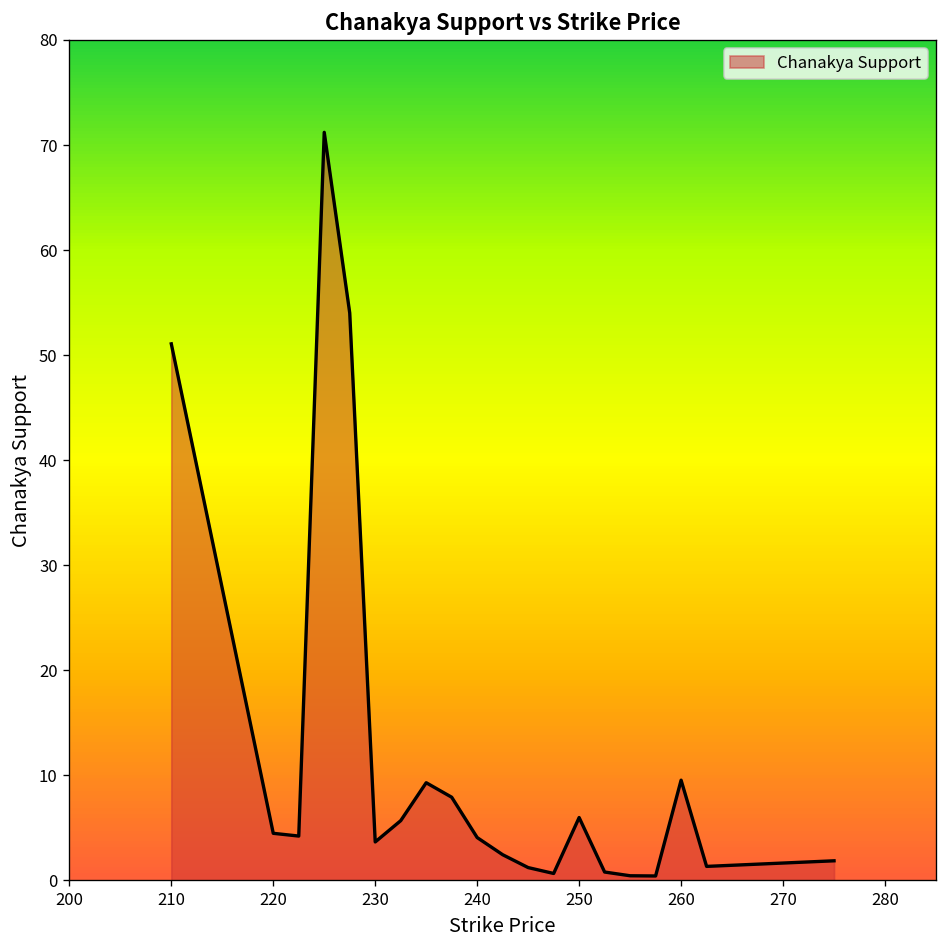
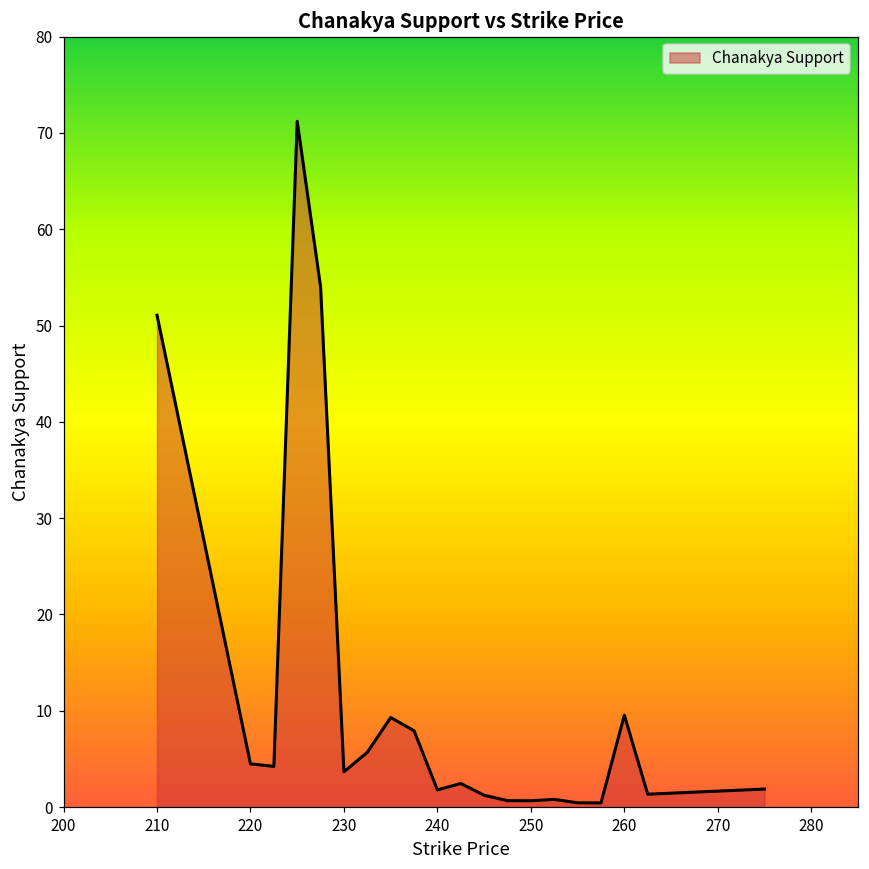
240: 4 -> 2
250: 6 -> 1
